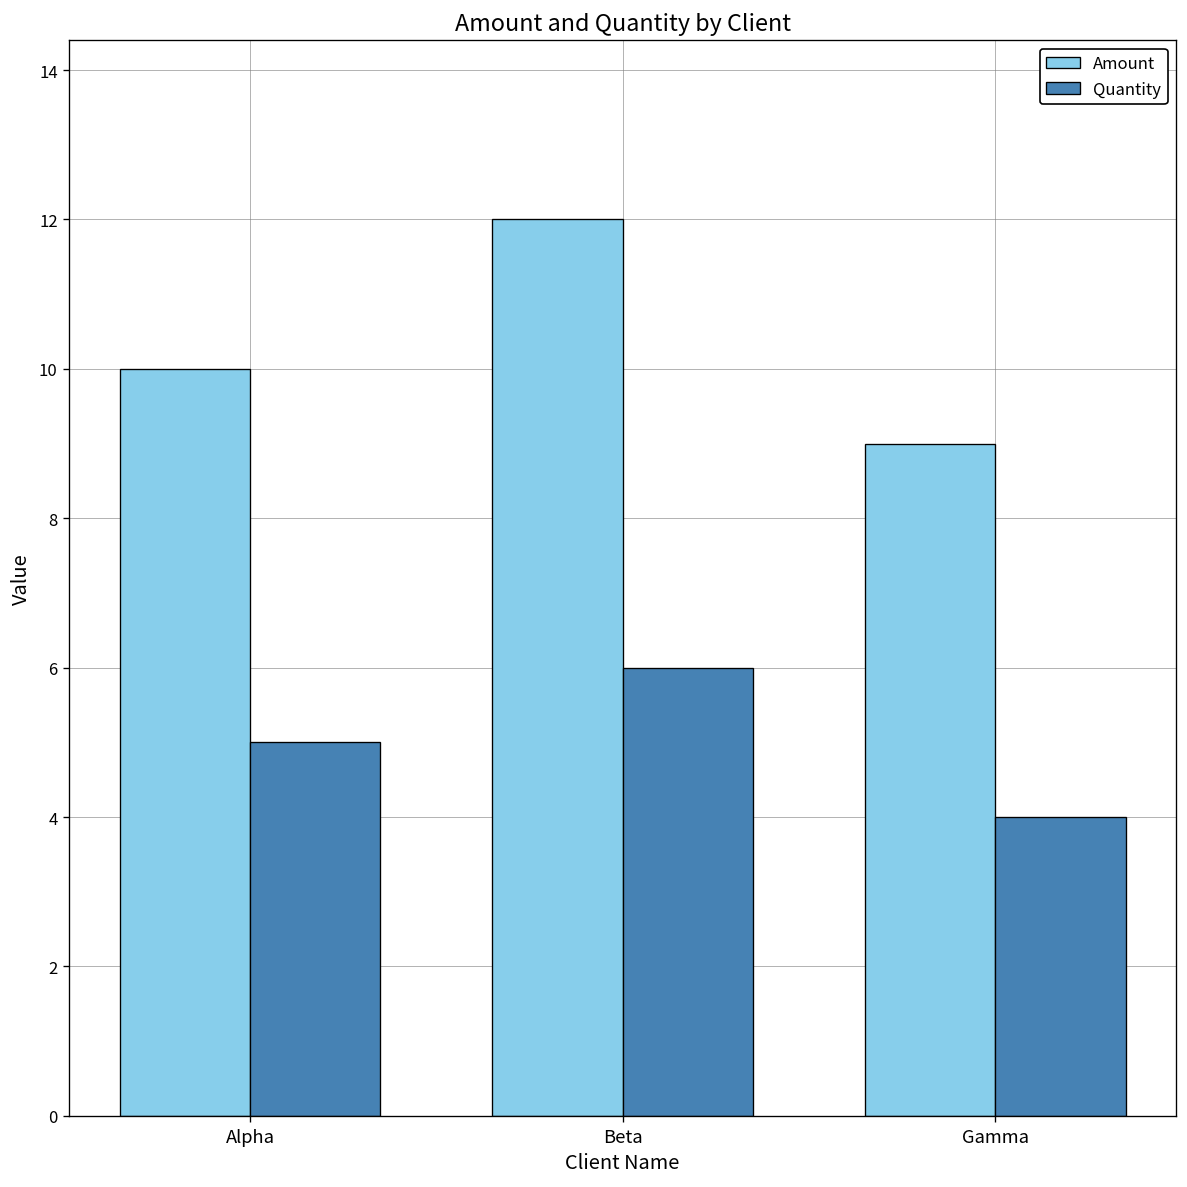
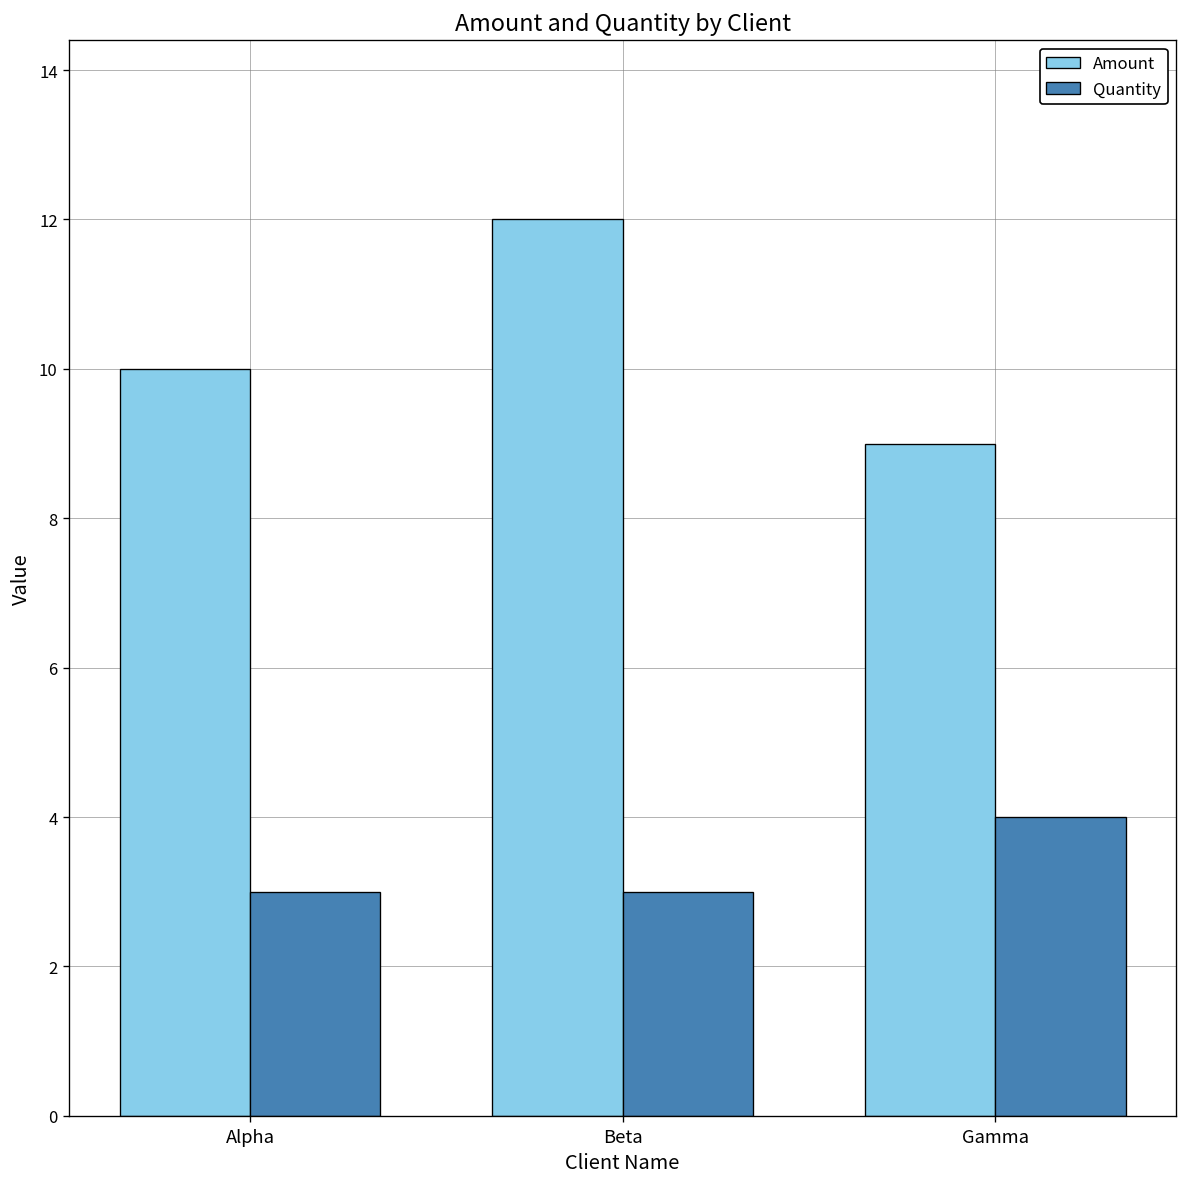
Quantity, Alpha: 5 -> 3
Quantity, Beta: 6 -> 3
